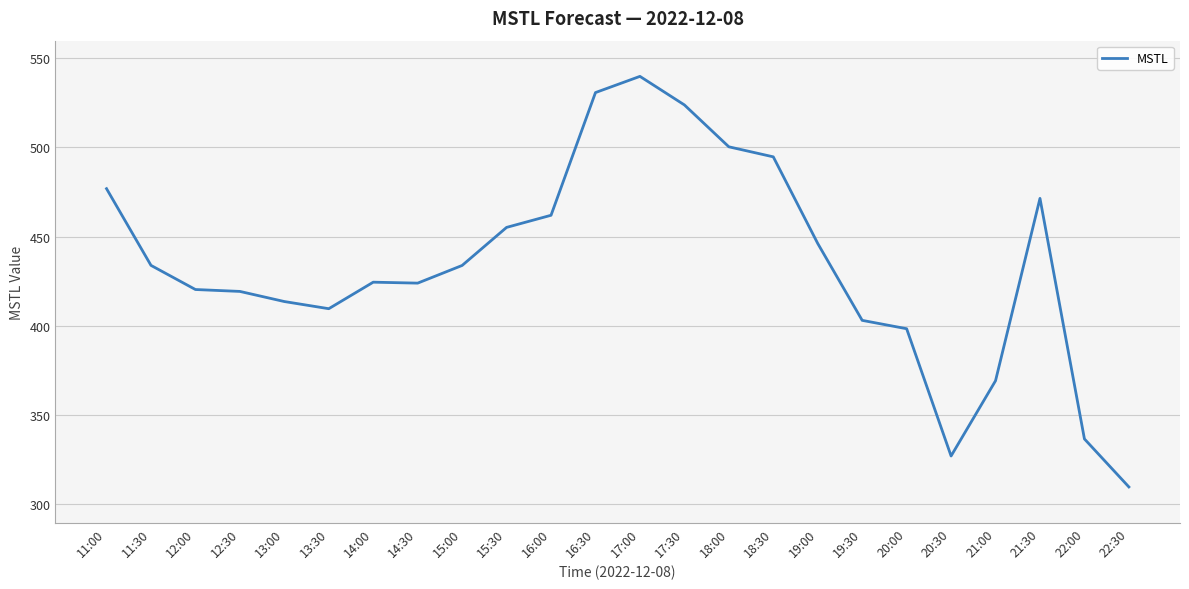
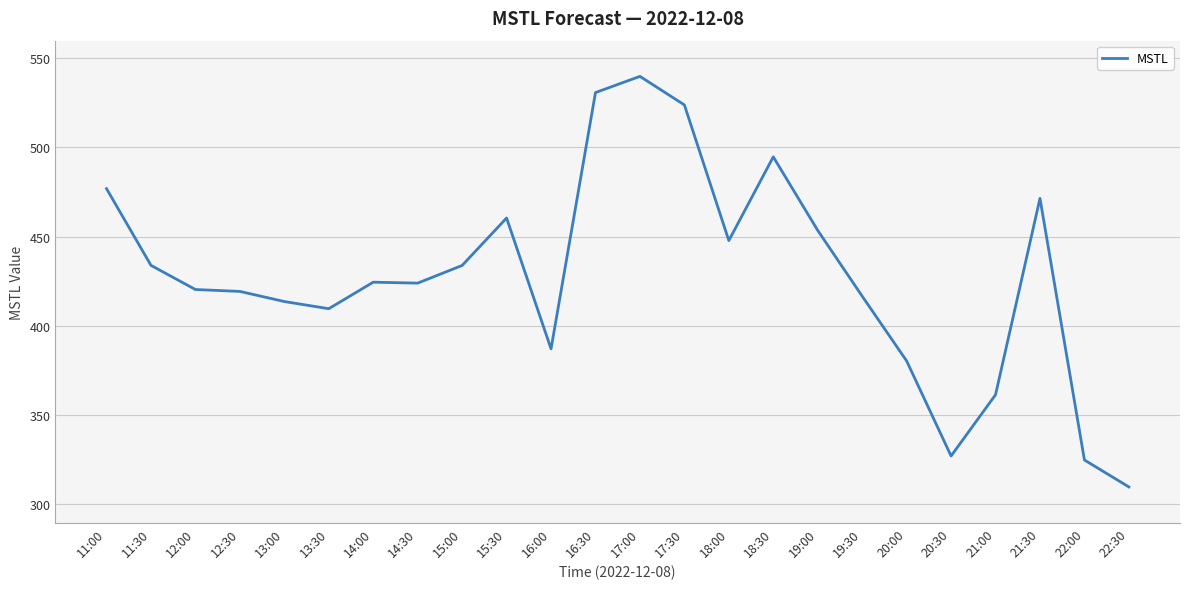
15:30: 455 -> 460
16:00: 462 -> 387
18:00: 500 -> 448
19:00: 446 -> 453
19:30: 403 -> 417
20:00: 398 -> 380
21:00: 369 -> 361
22:00: 337 -> 325
